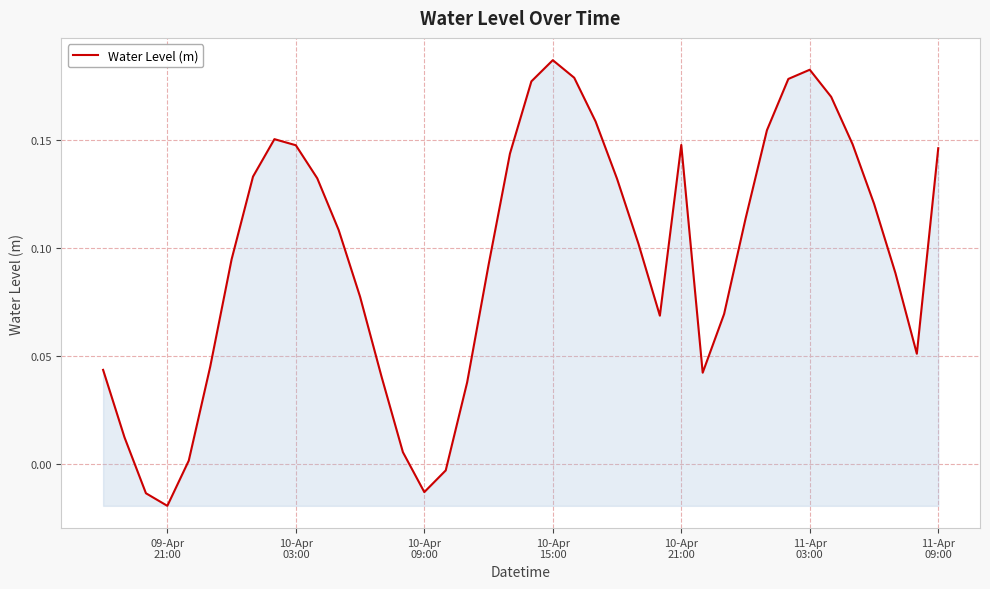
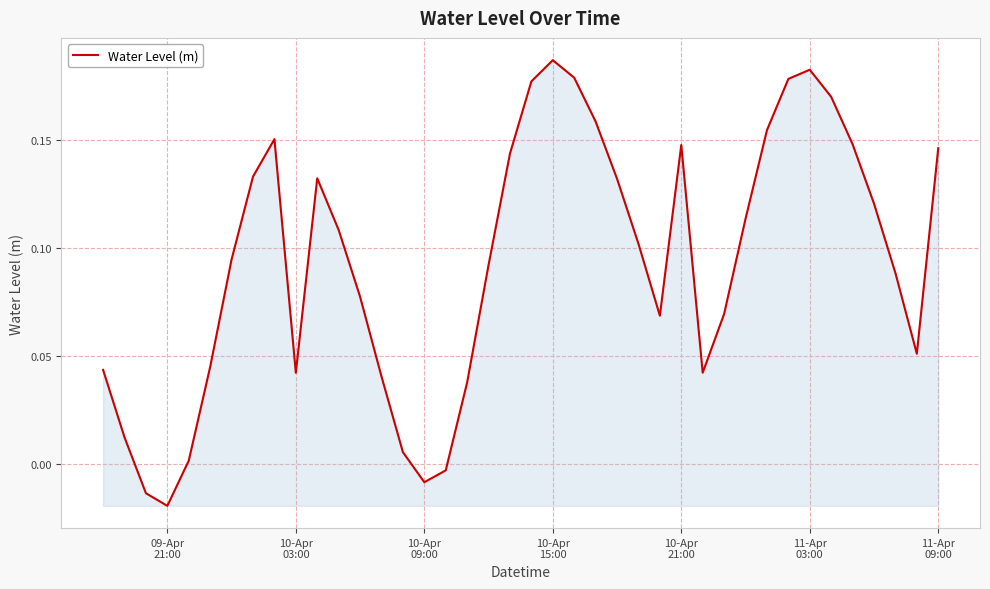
10-Apr 03:00: 0.148 -> 0.042
10-Apr 09:00: -0.013 -> -0.008
